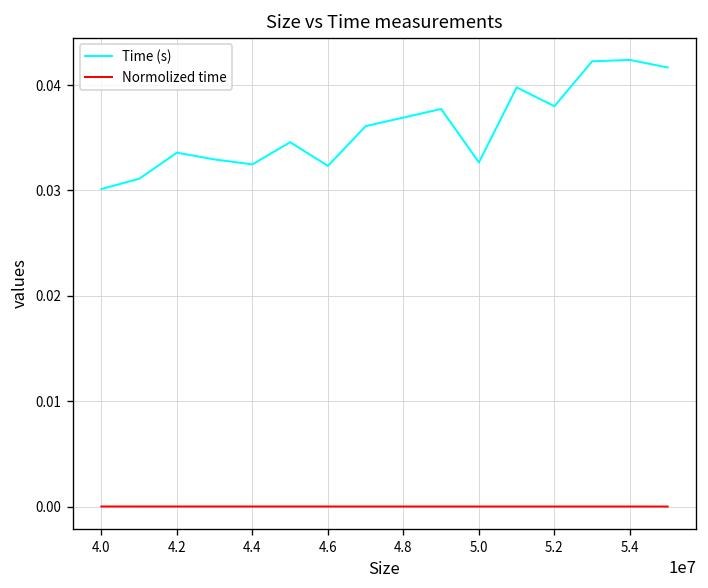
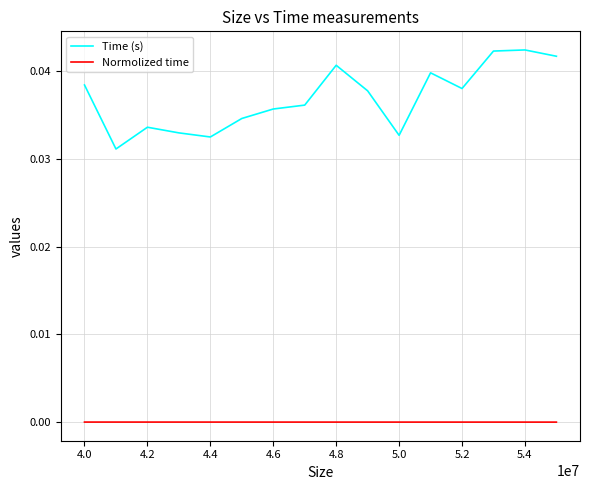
Time (s), 4.0: 0.030 -> 0.038
Time (s), 4.6: 0.032 -> 0.036
Time (s), 4.8: 0.037 -> 0.041
